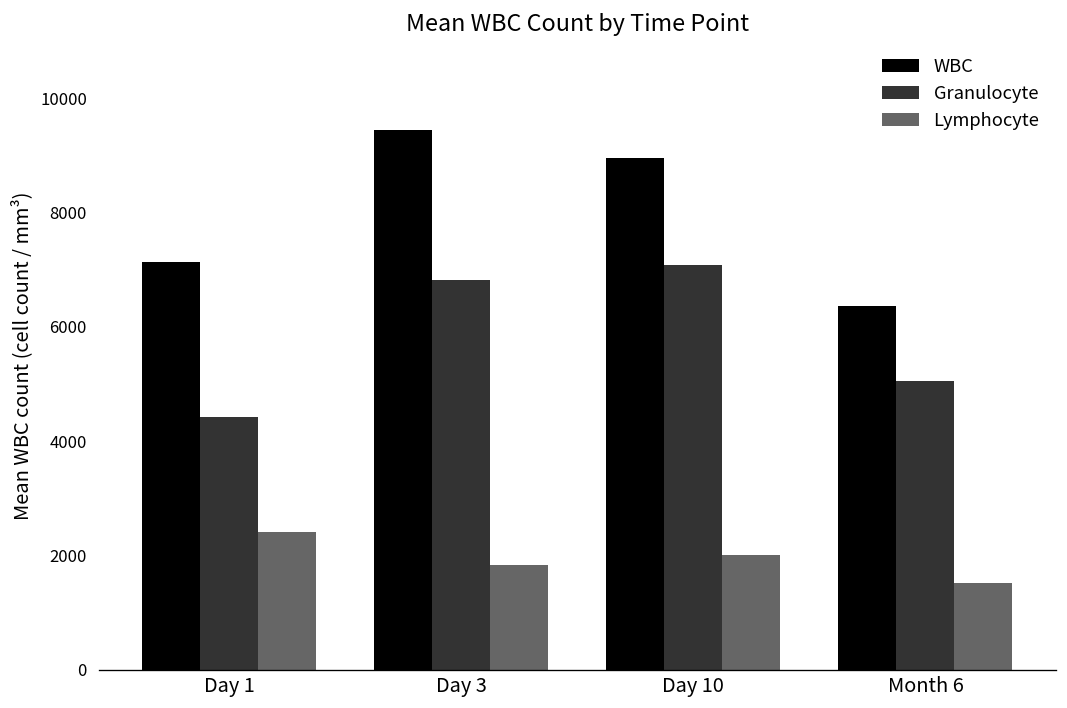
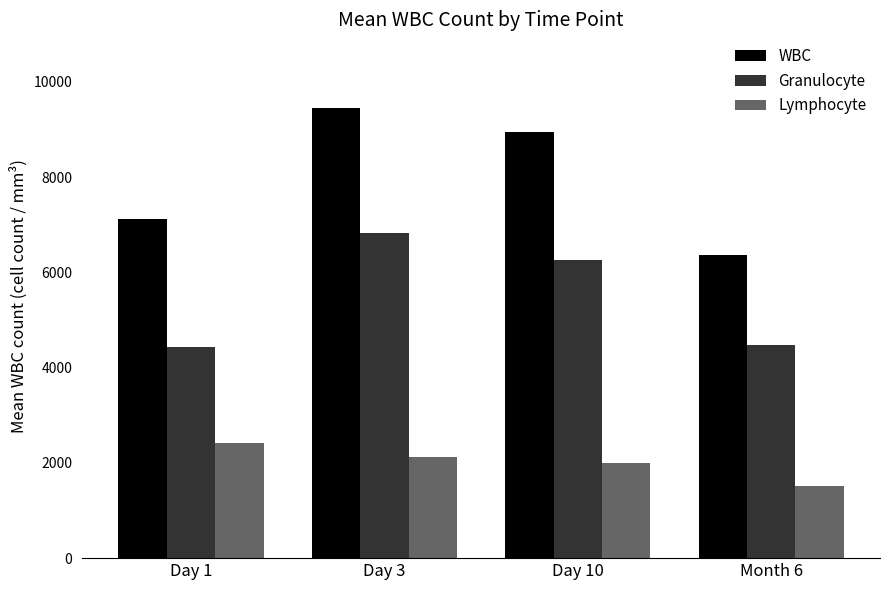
Lymphocyte, Day 3: 1800 -> 2100
Granulocyte, Day 10: 7100 -> 6300
Granulocyte, Month 6: 5000 -> 4500
